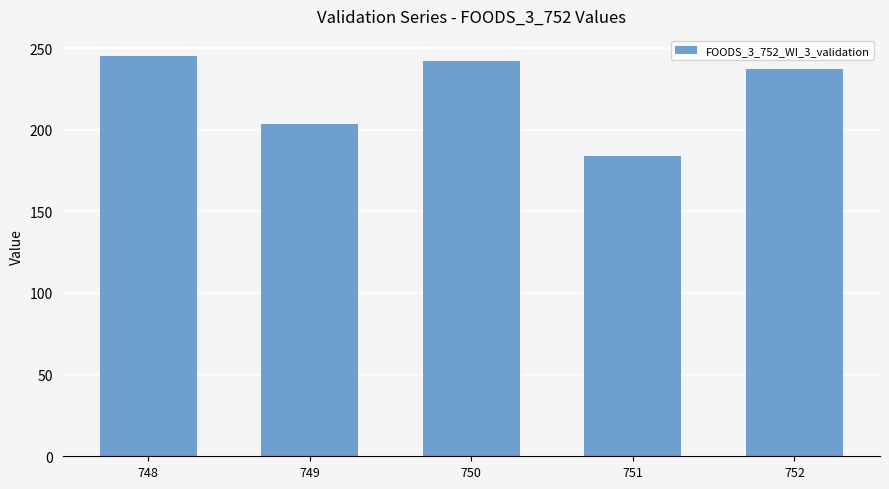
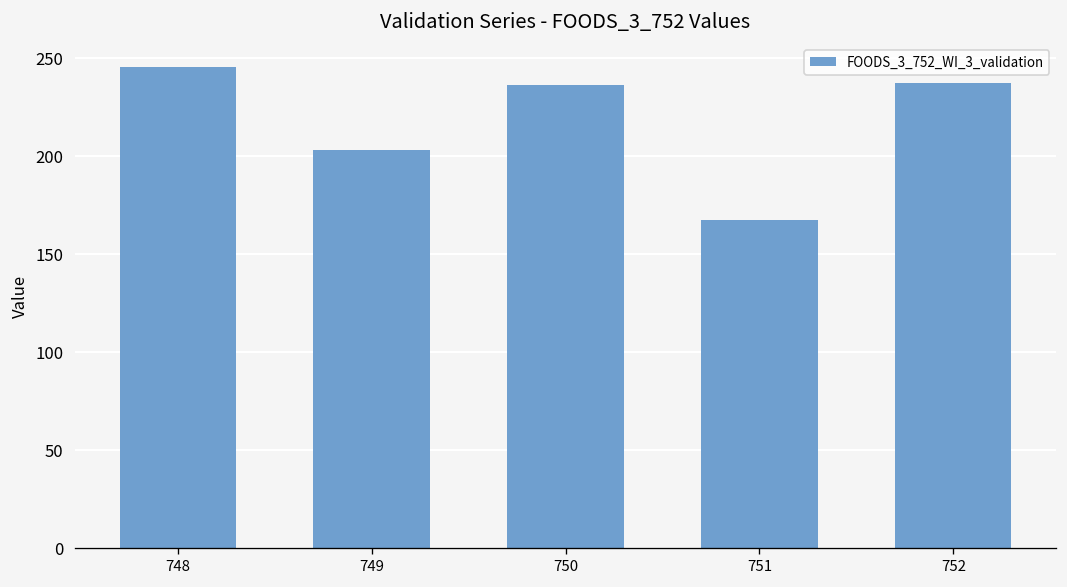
750: 242 -> 236
751: 184 -> 167
